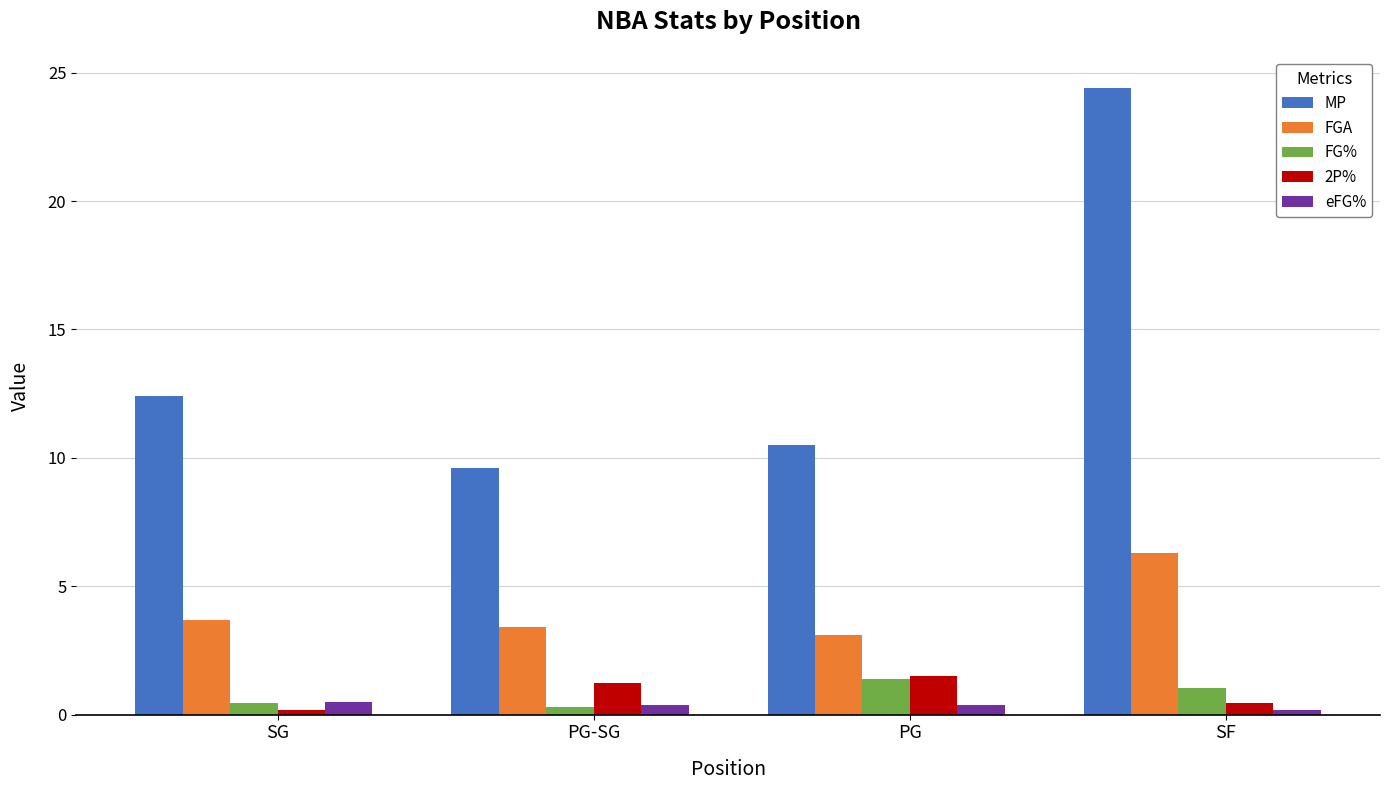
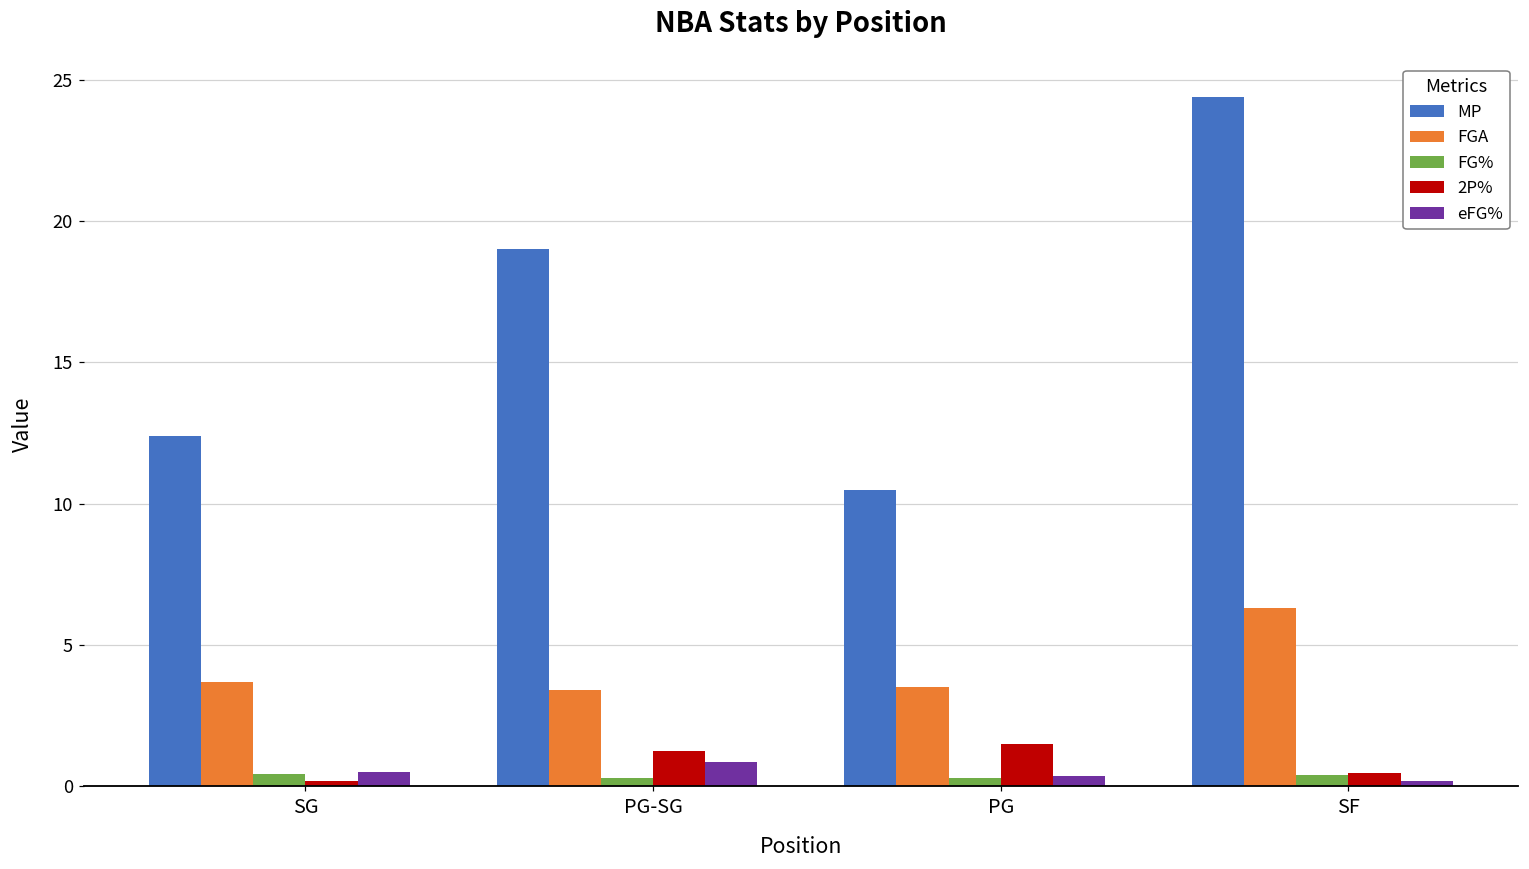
MP, PG-SG: 9.6 -> 19.0
eFG%, PG-SG: 0.4 -> 0.9
FGA, PG: 3.1 -> 3.5
FG%, PG: 1.4 -> 0.3
FG%, SF: 1.0 -> 0.4
